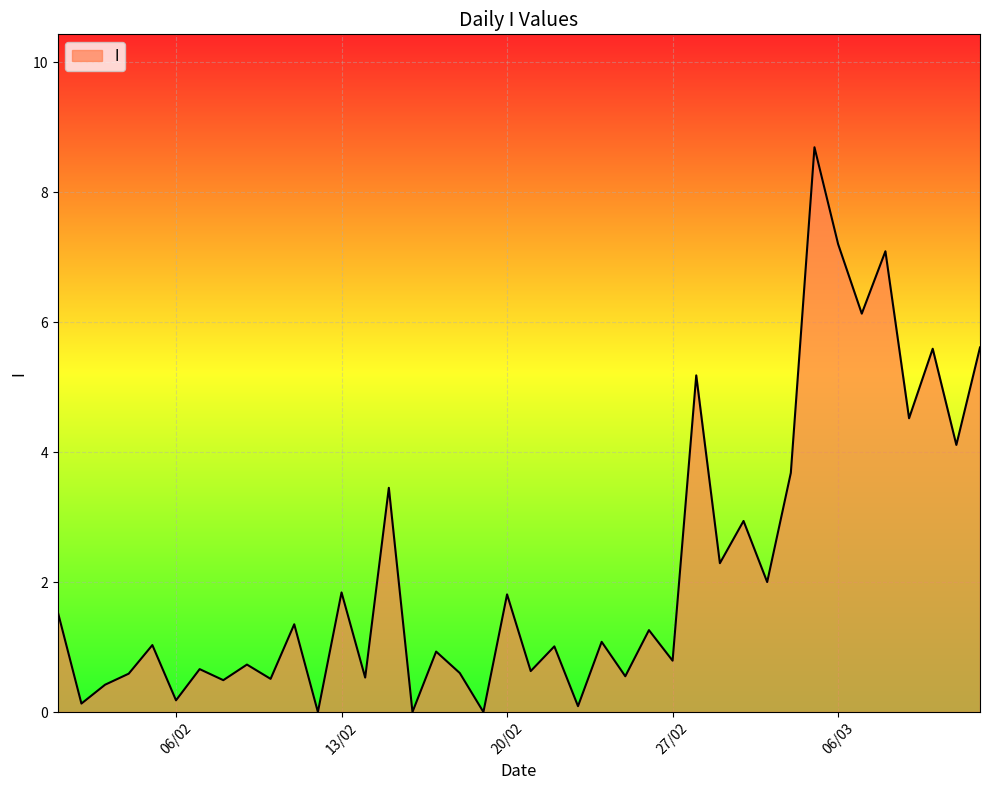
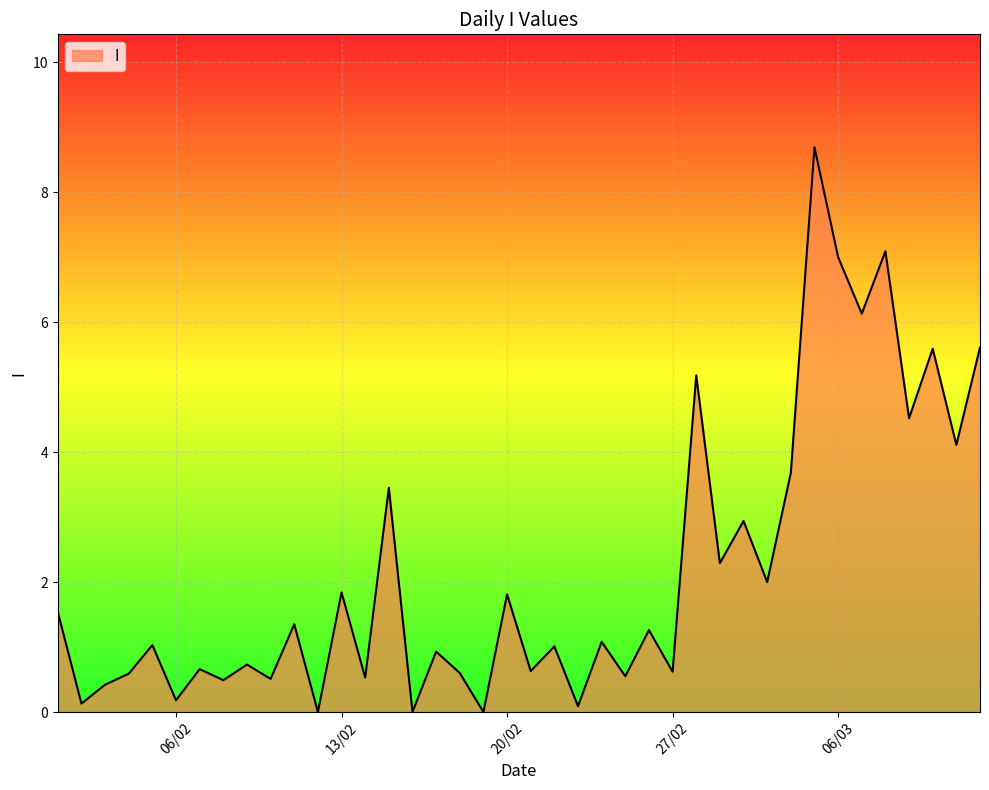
27/02: 0.8 -> 0.6
06/03: 7.2 -> 7.0
